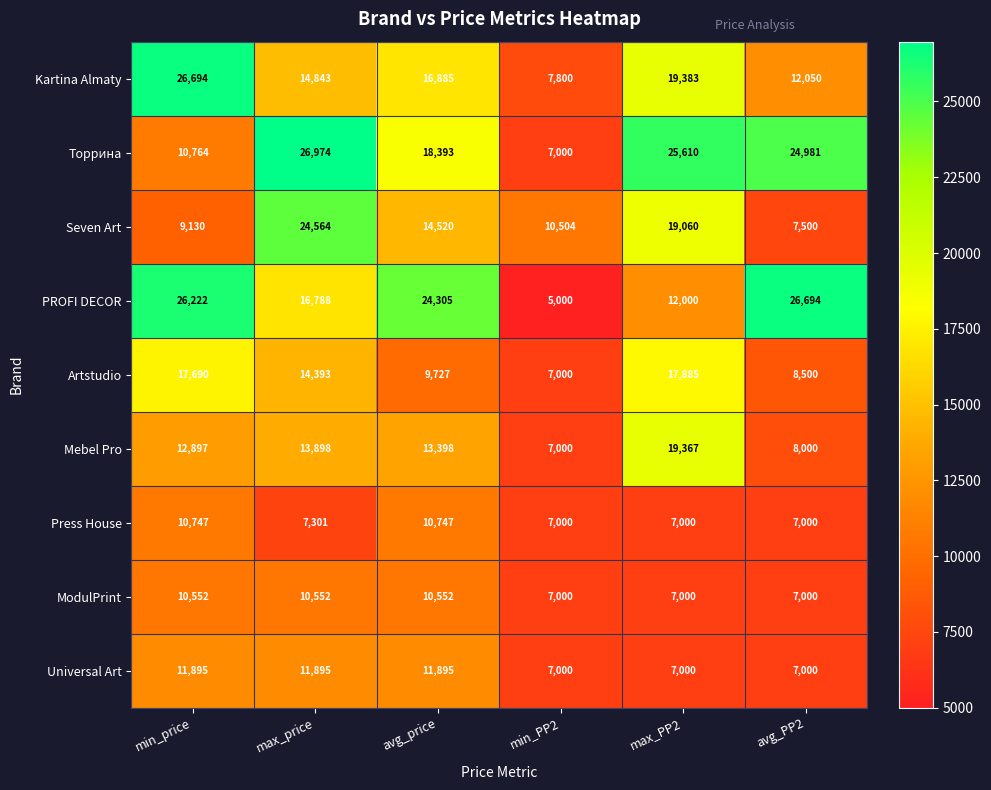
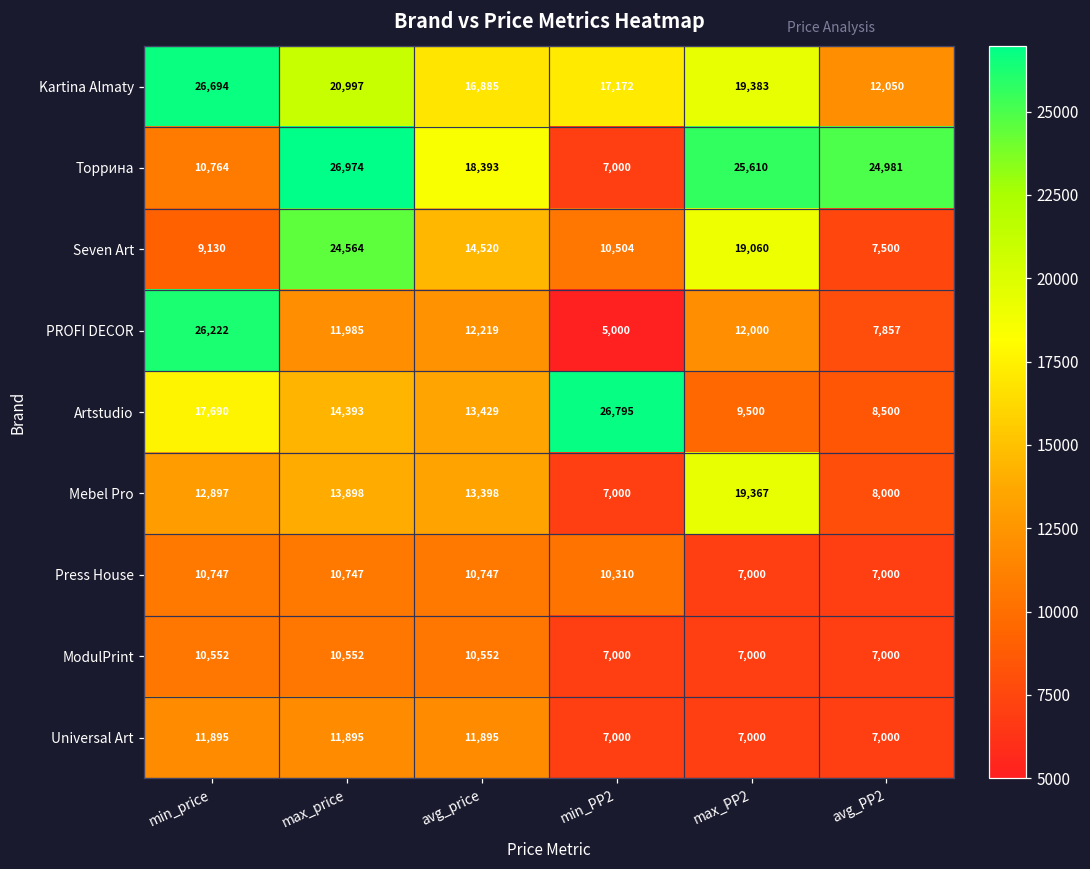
Kartina Almaty, max_price: 14,843 -> 20,997
Kartina Almaty, min_PP2: 7,800 -> 17,172
PROFI DECOR, max_price: 16,788 -> 11,985
PROFI DECOR, avg_price: 24,305 -> 12,219
PROFI DECOR, avg_PP2: 26,694 -> 7,857
Artstudio, avg_price: 9,727 -> 13,429
Artstudio, min_PP2: 7,000 -> 26,795
Artstudio, max_PP2: 17,885 -> 9,500
Press House, max_price: 7,301 -> 10,747
Press House, min_PP2: 7,000 -> 10,310
